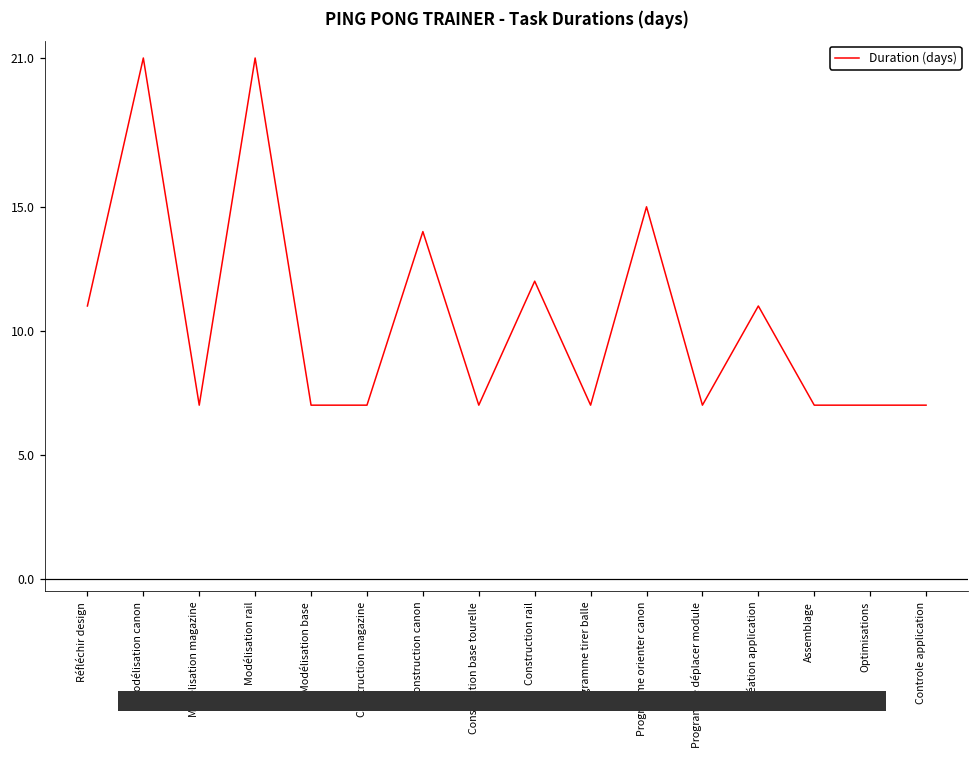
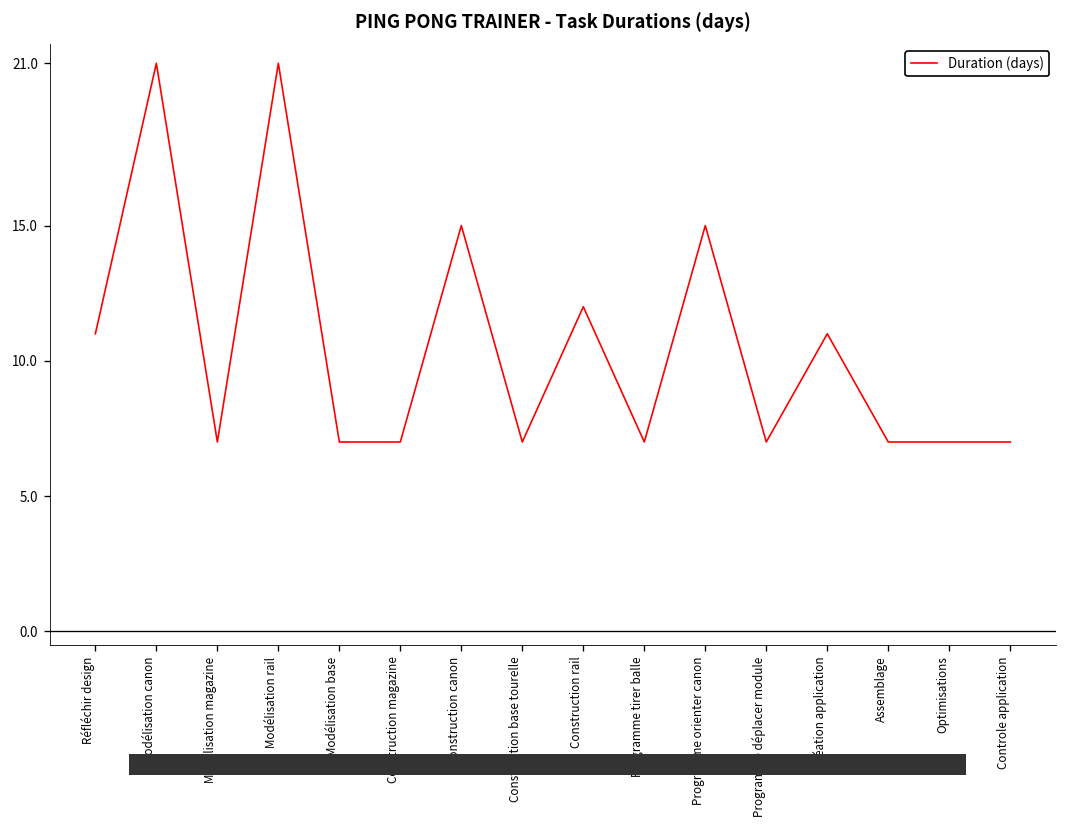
Construction canon: 14 -> 15
